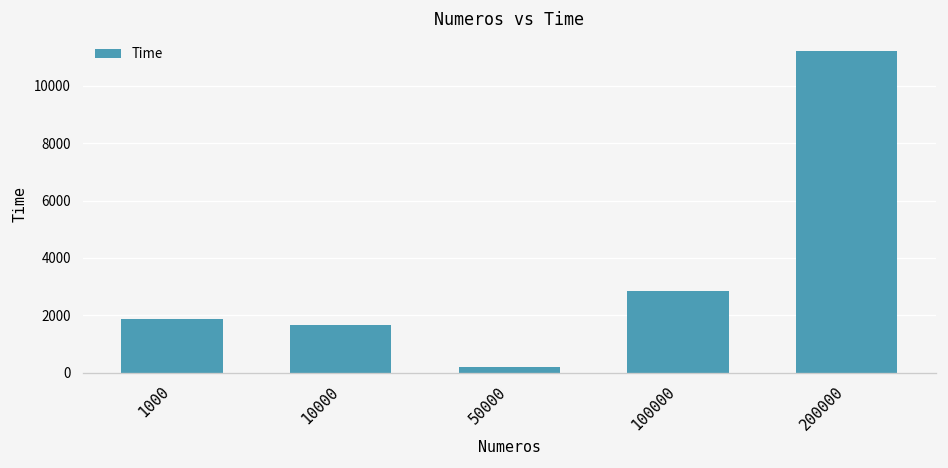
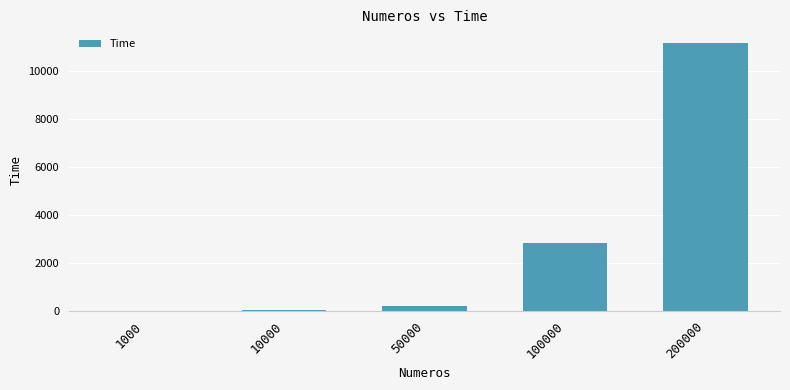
1000: 1900 -> 0
10000: 1700 -> 0
